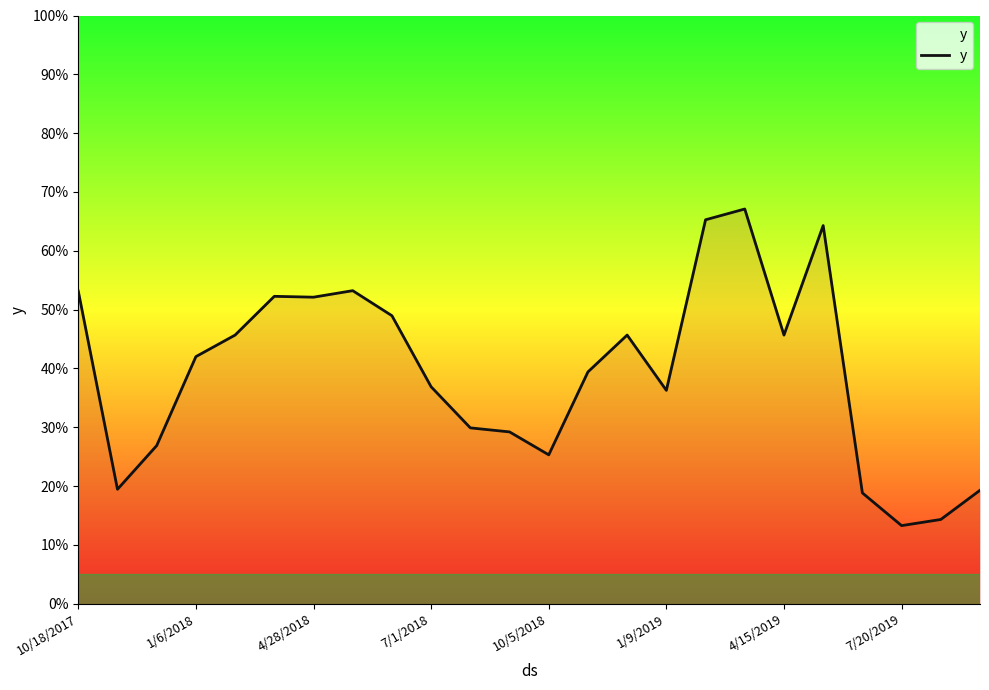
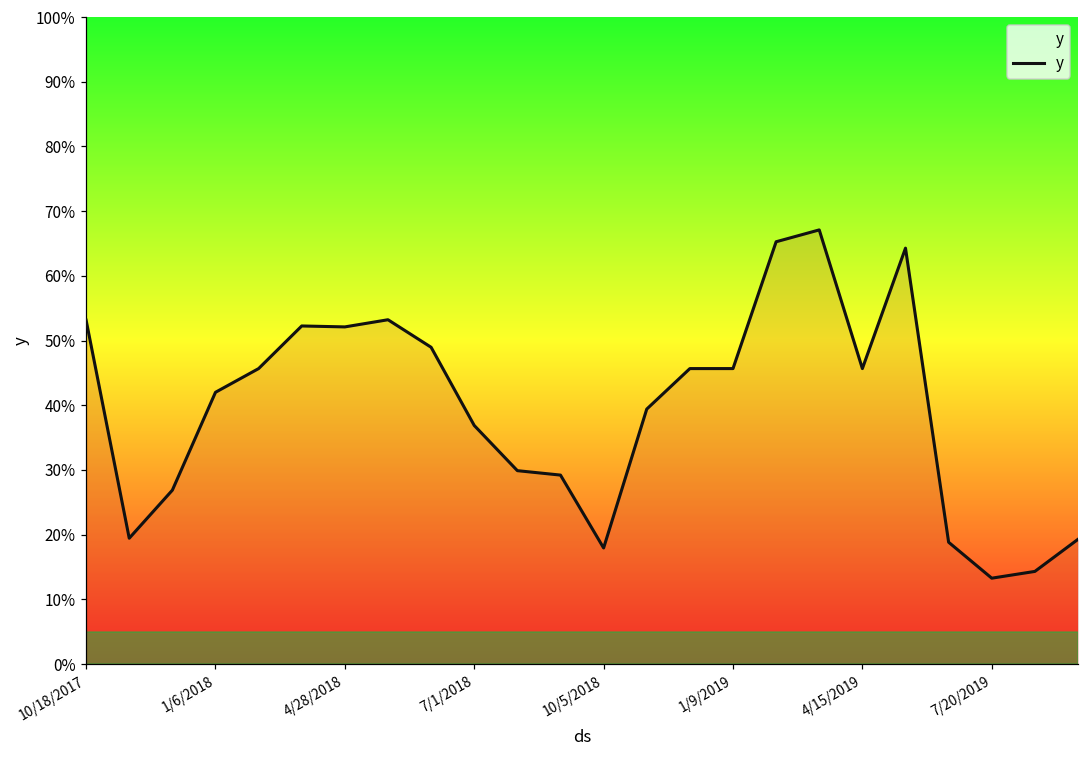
10/5/2018: 25% -> 18%
1/9/2019: 36% -> 46%
